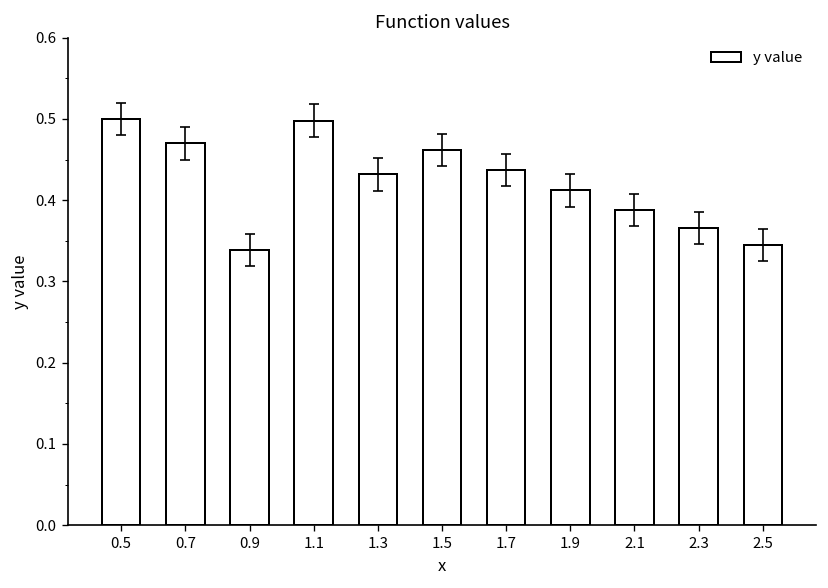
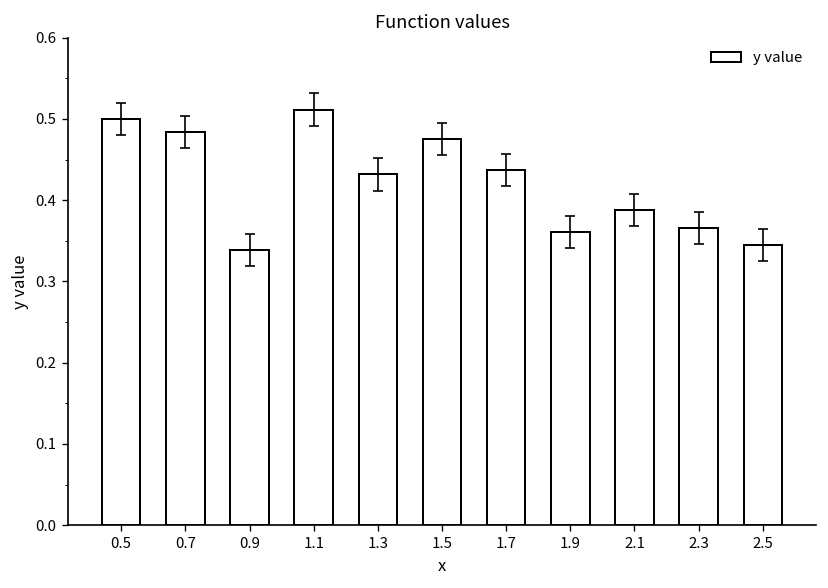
y value, 0.7: 0.47 -> 0.48
y value, 1.1: 0.50 -> 0.51
y value, 1.5: 0.46 -> 0.48
y value, 1.9: 0.41 -> 0.36
